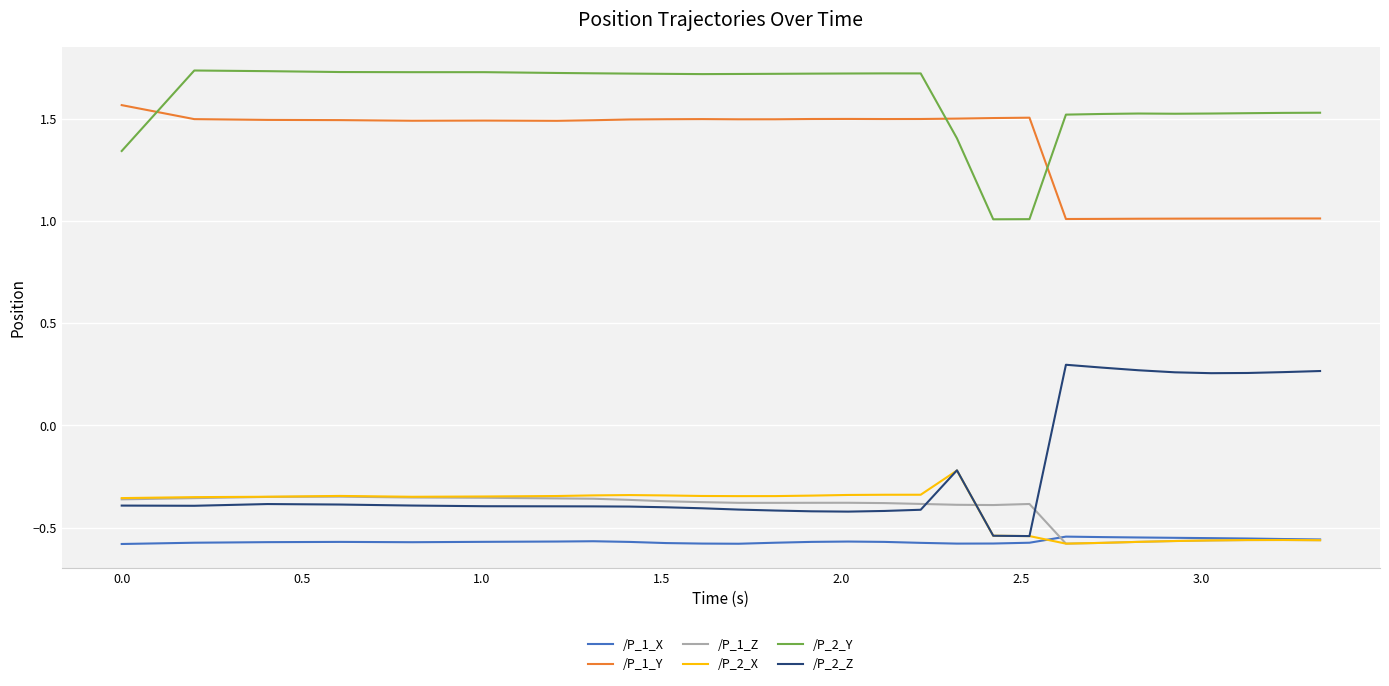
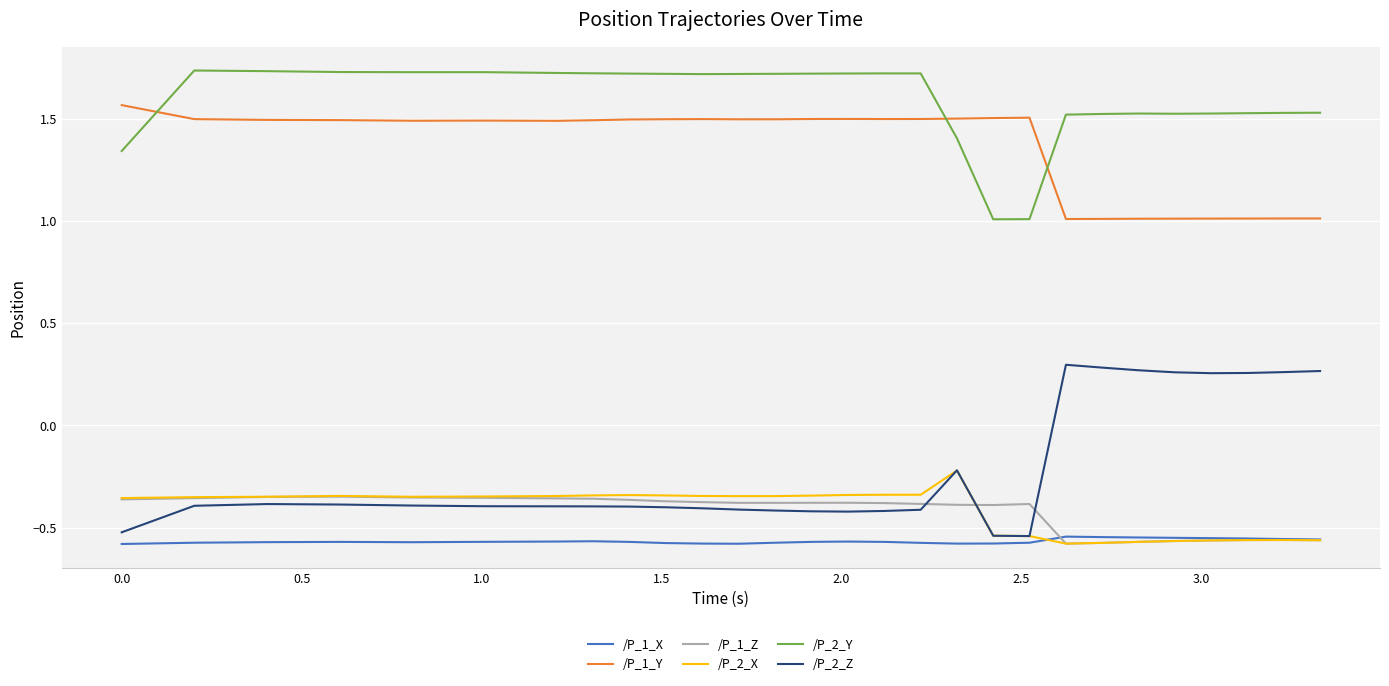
/P_2_Z, 0.0: -0.39 -> -0.52
